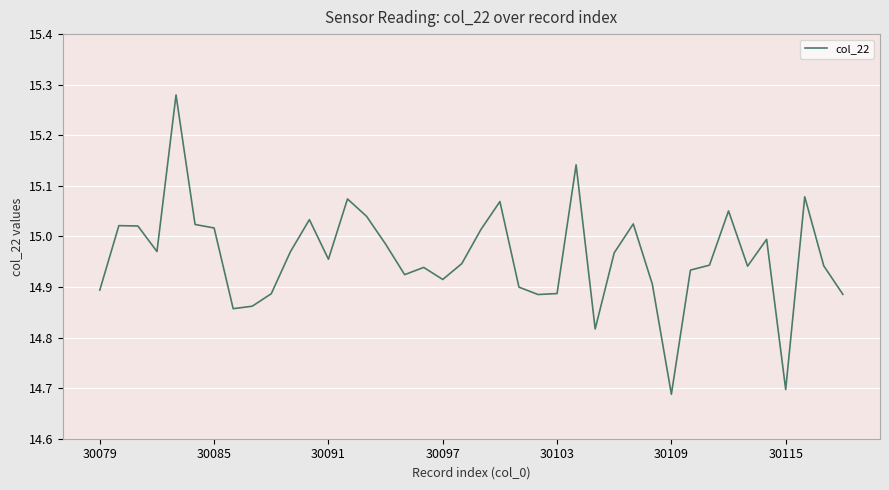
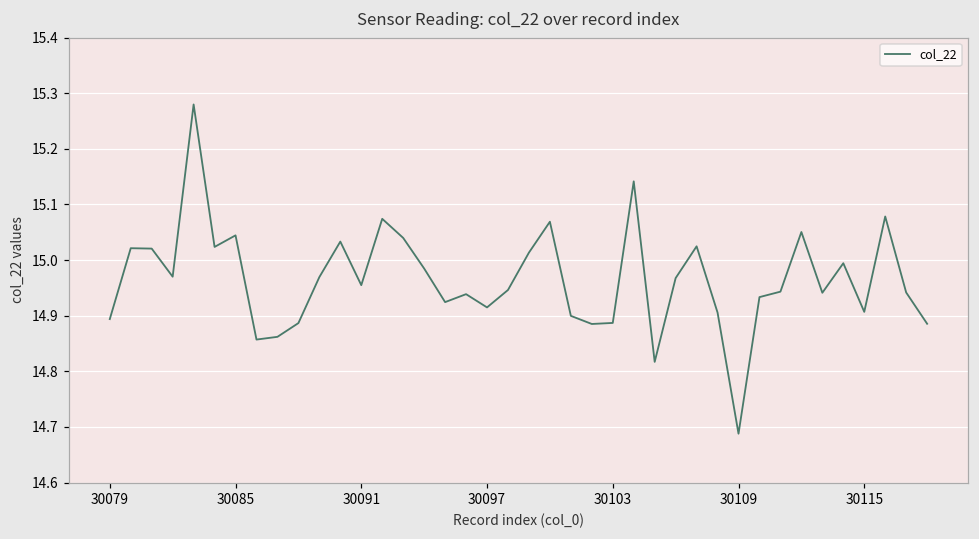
30085: 15.02 -> 15.04
30115: 14.70 -> 14.91
